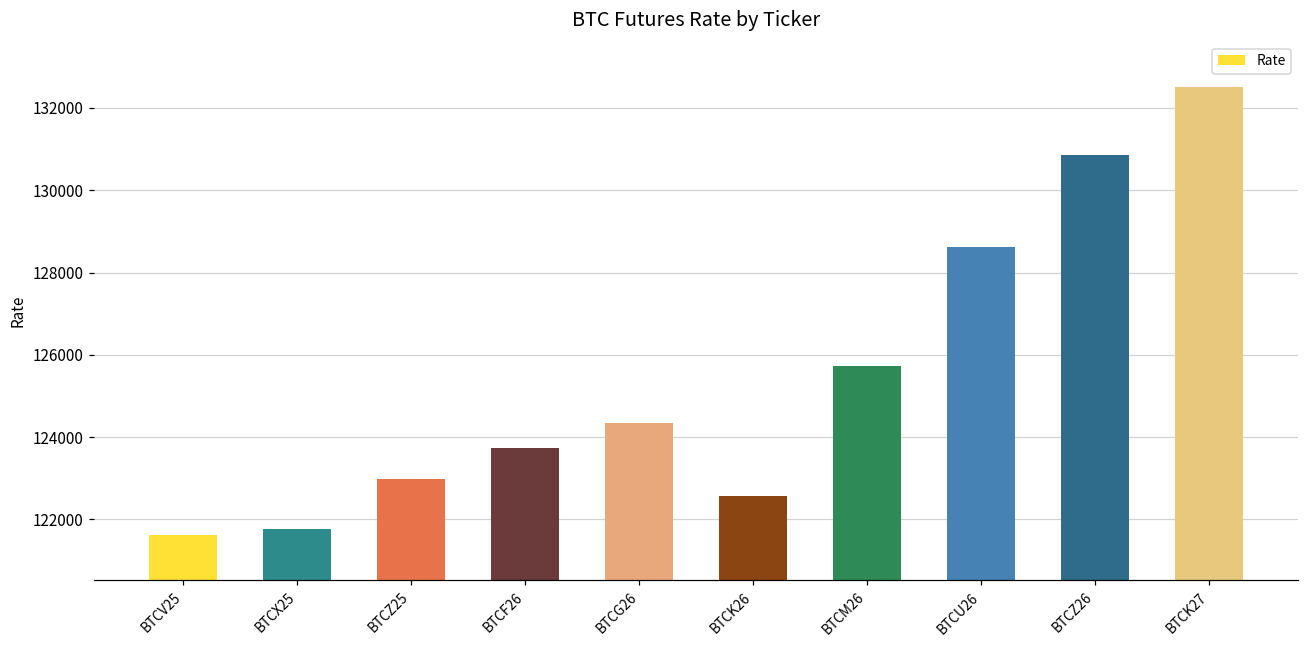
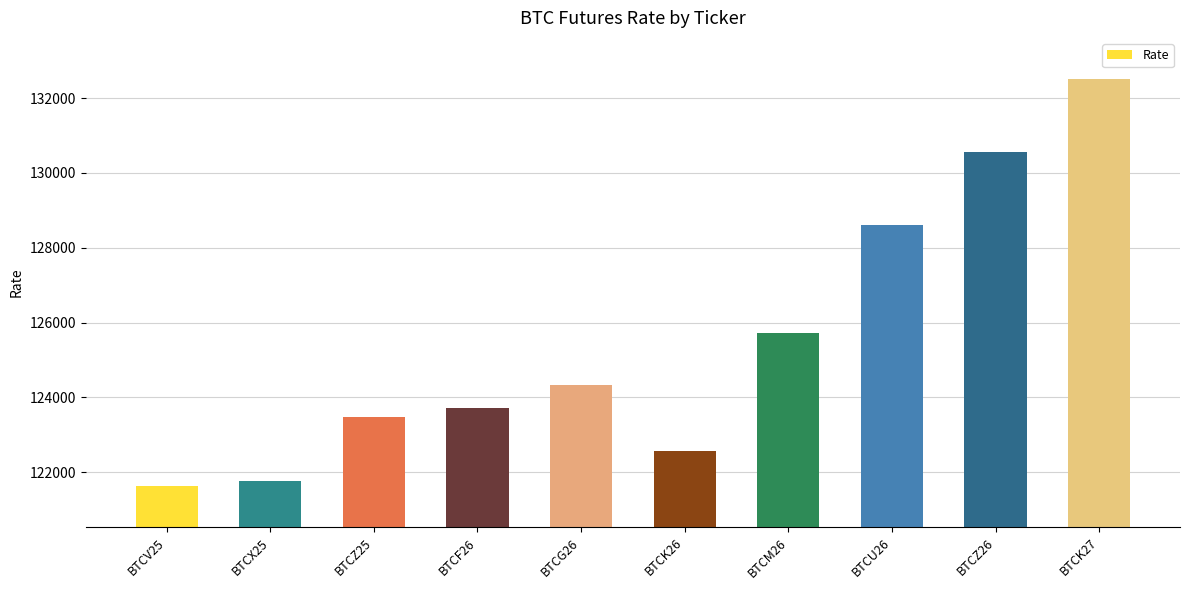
BTCZ25: 123000 -> 123500
BTCZ26: 130900 -> 130600
